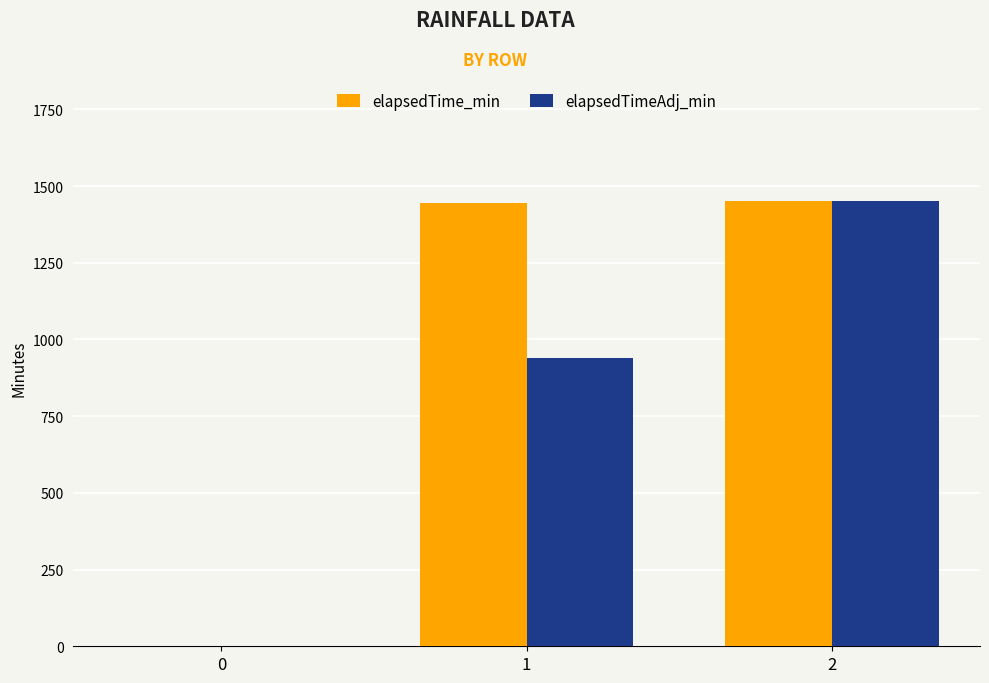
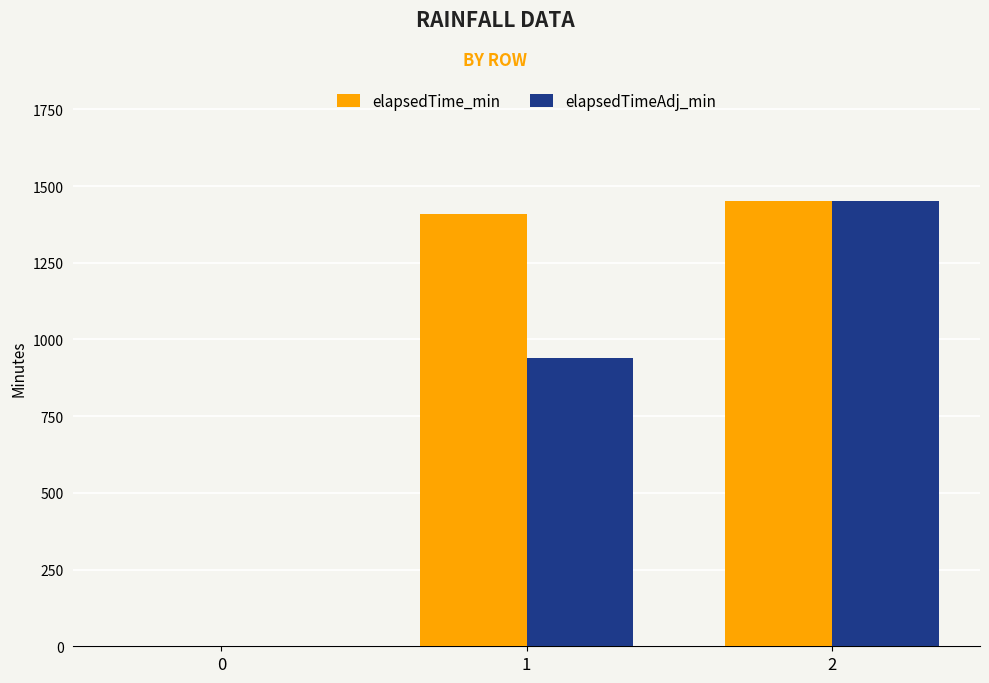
elapsedTime_min, 1: 1450 -> 1410
